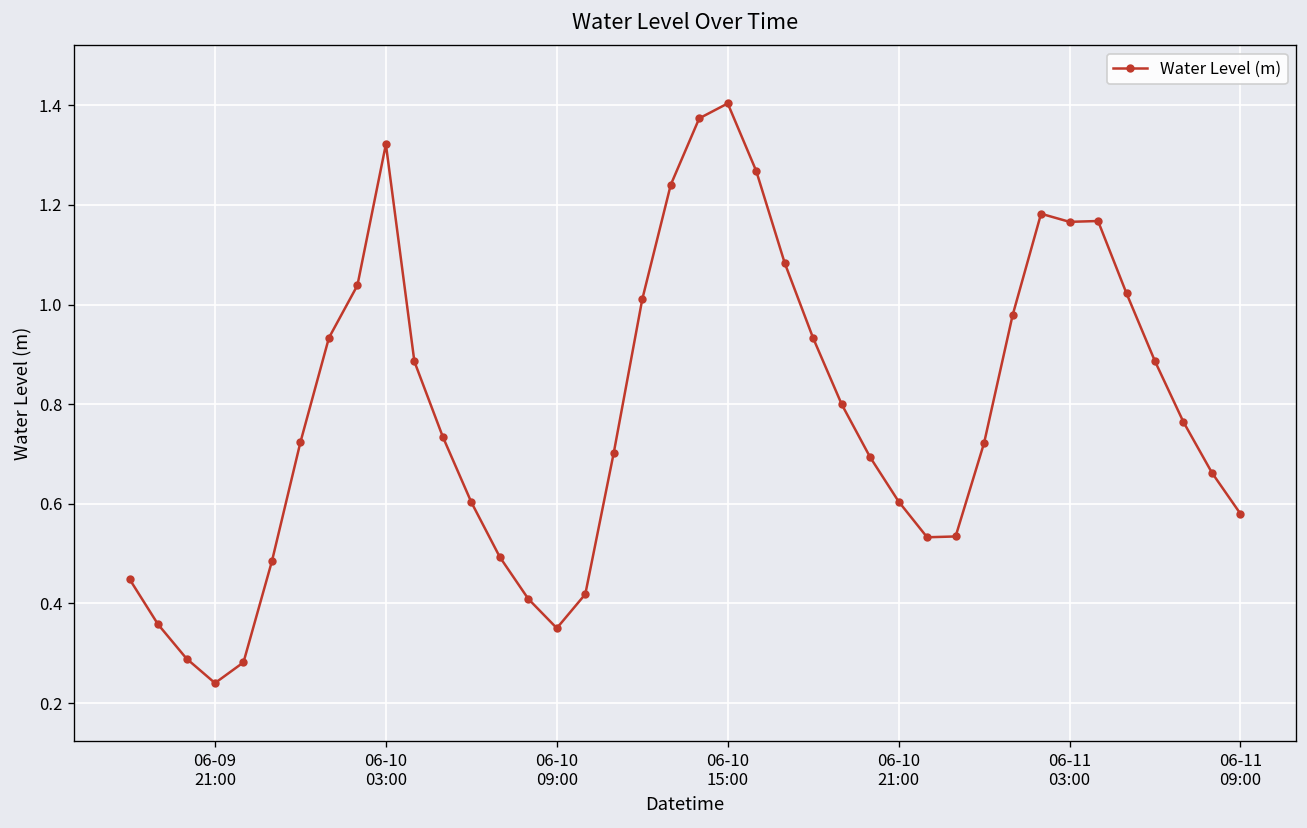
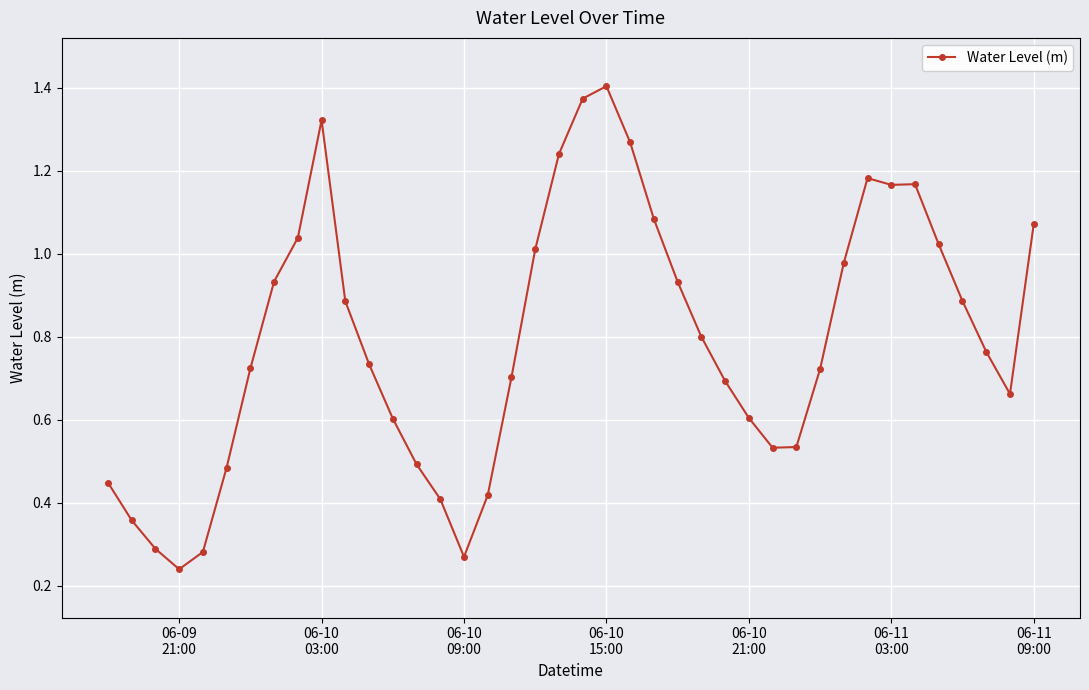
06-10 09:00: 0.35 -> 0.27
06-11 09:00: 0.58 -> 1.07
